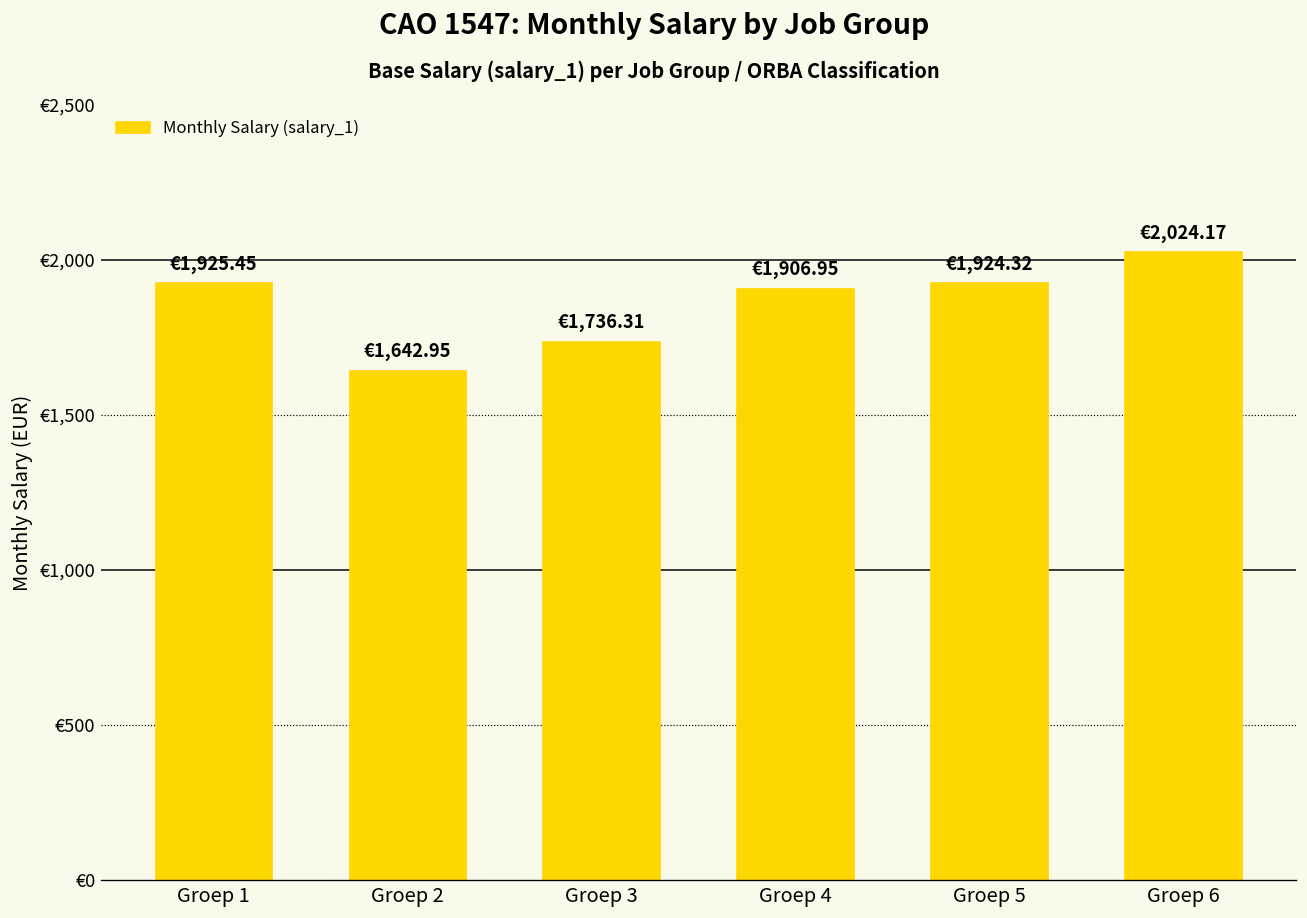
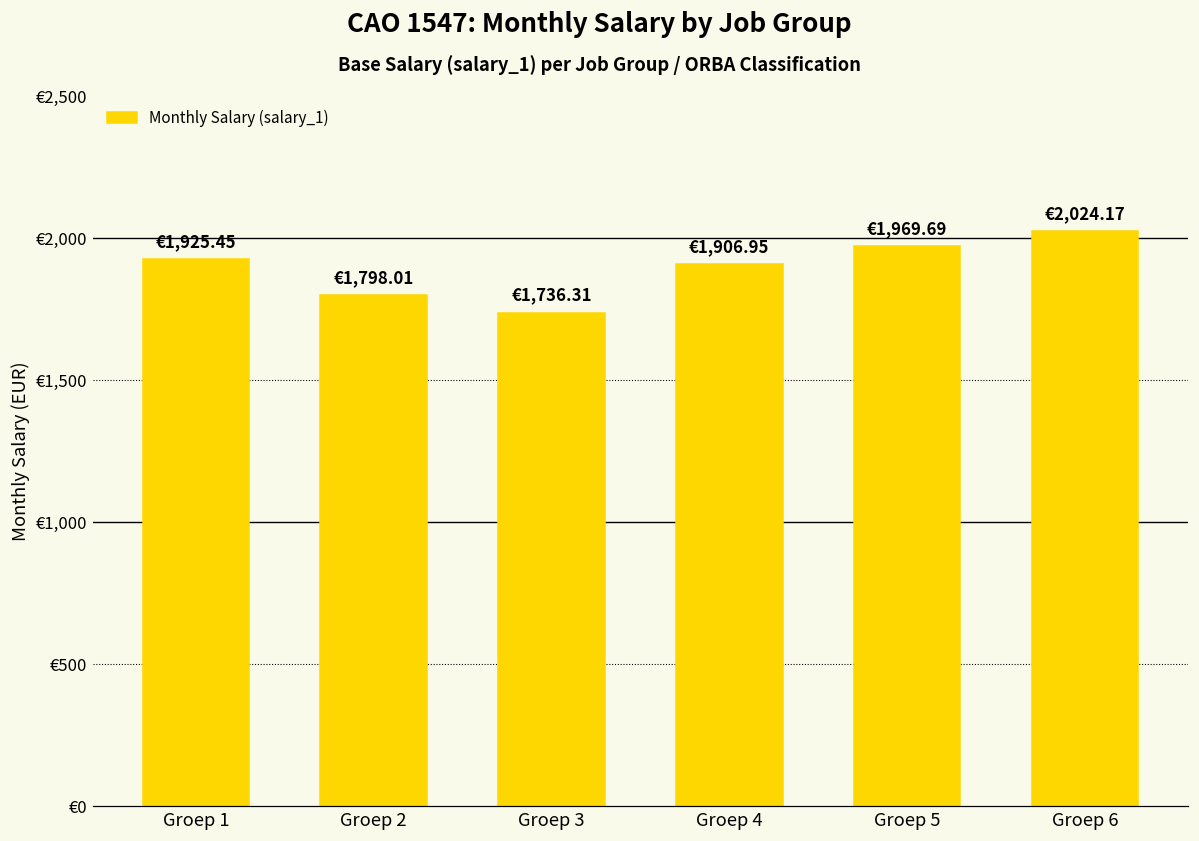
Groep 2: €1,642.95 -> €1,798.01
Groep 5: €1,924.32 -> €1,969.69
